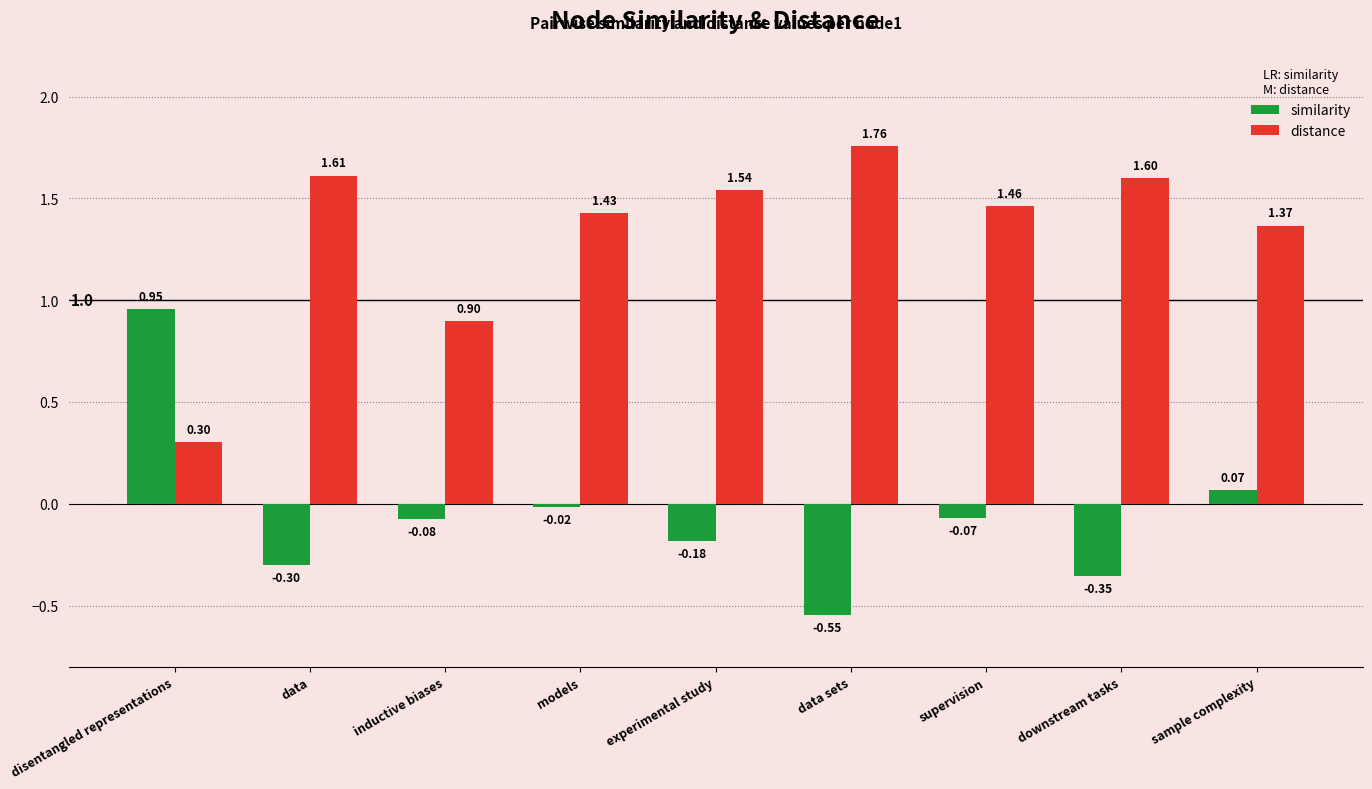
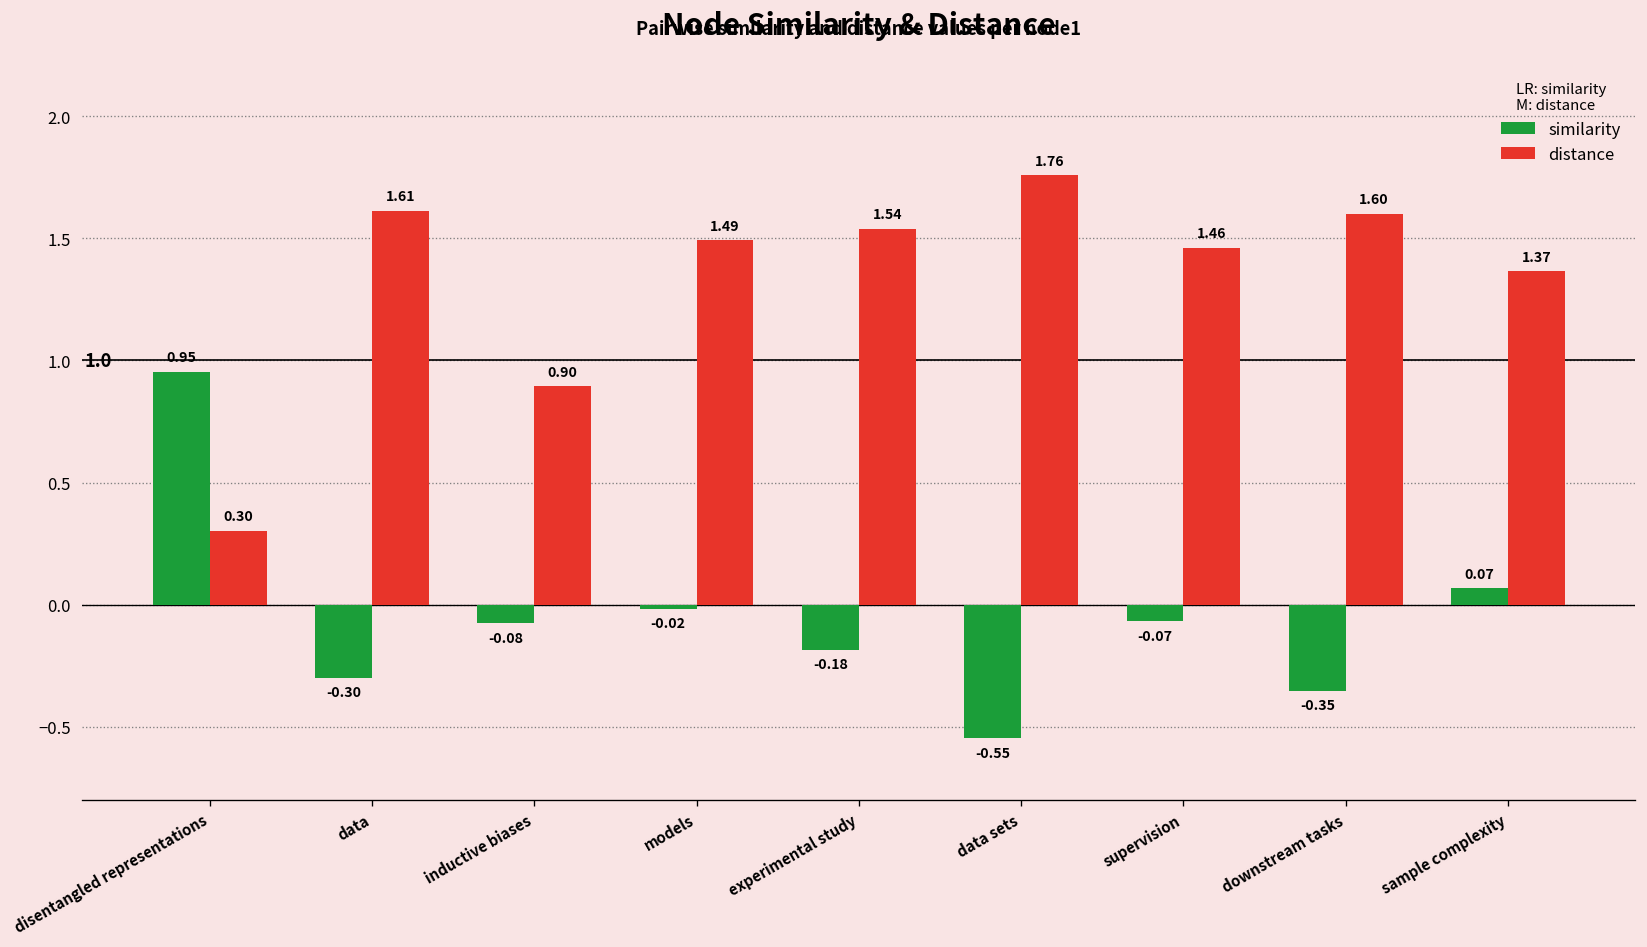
distance, models: 1.43 -> 1.49
